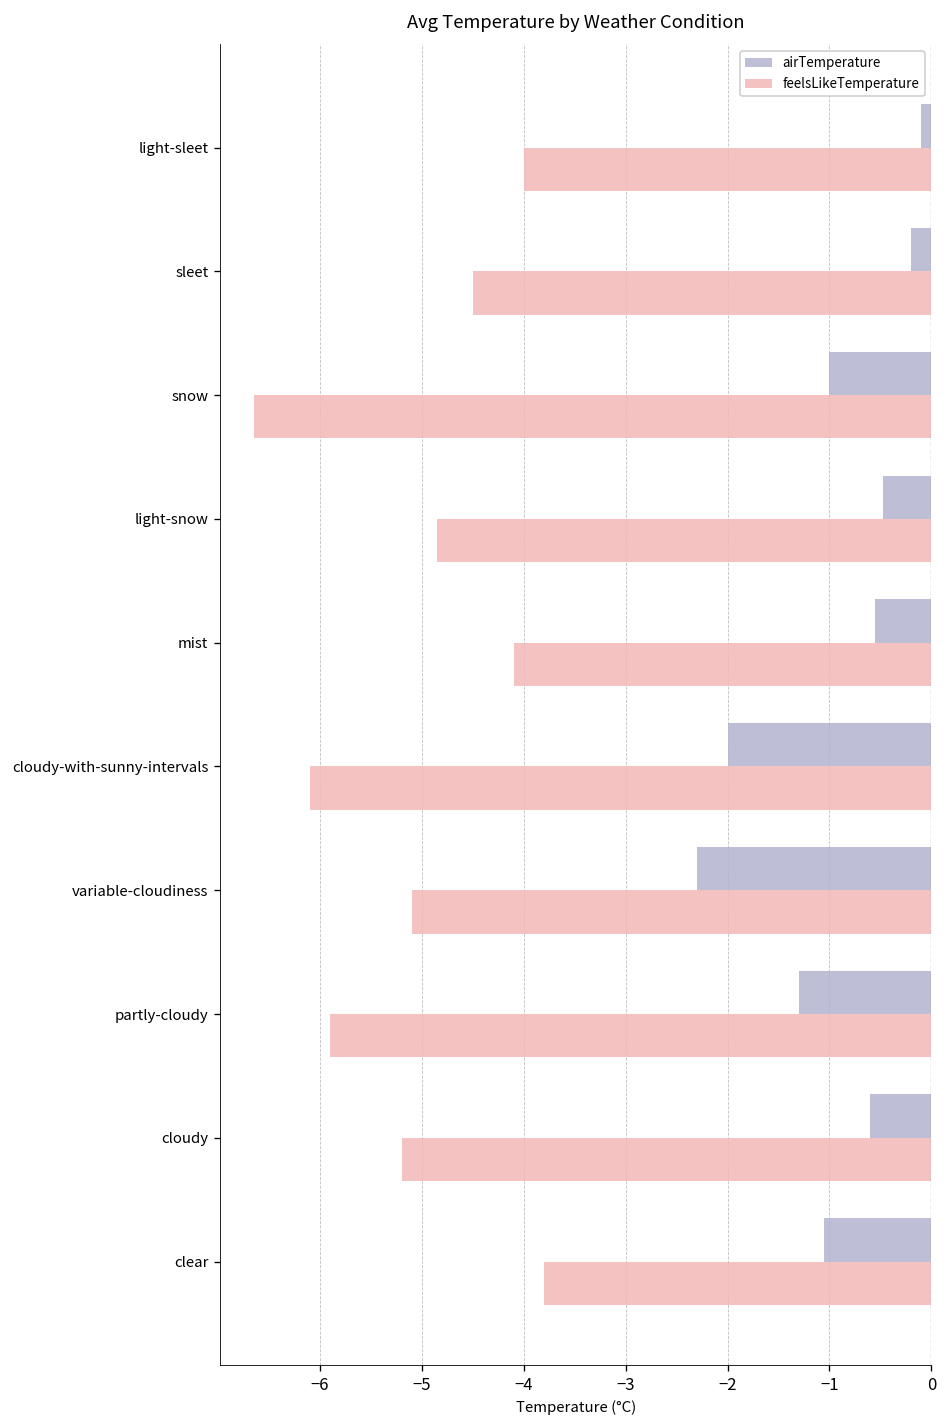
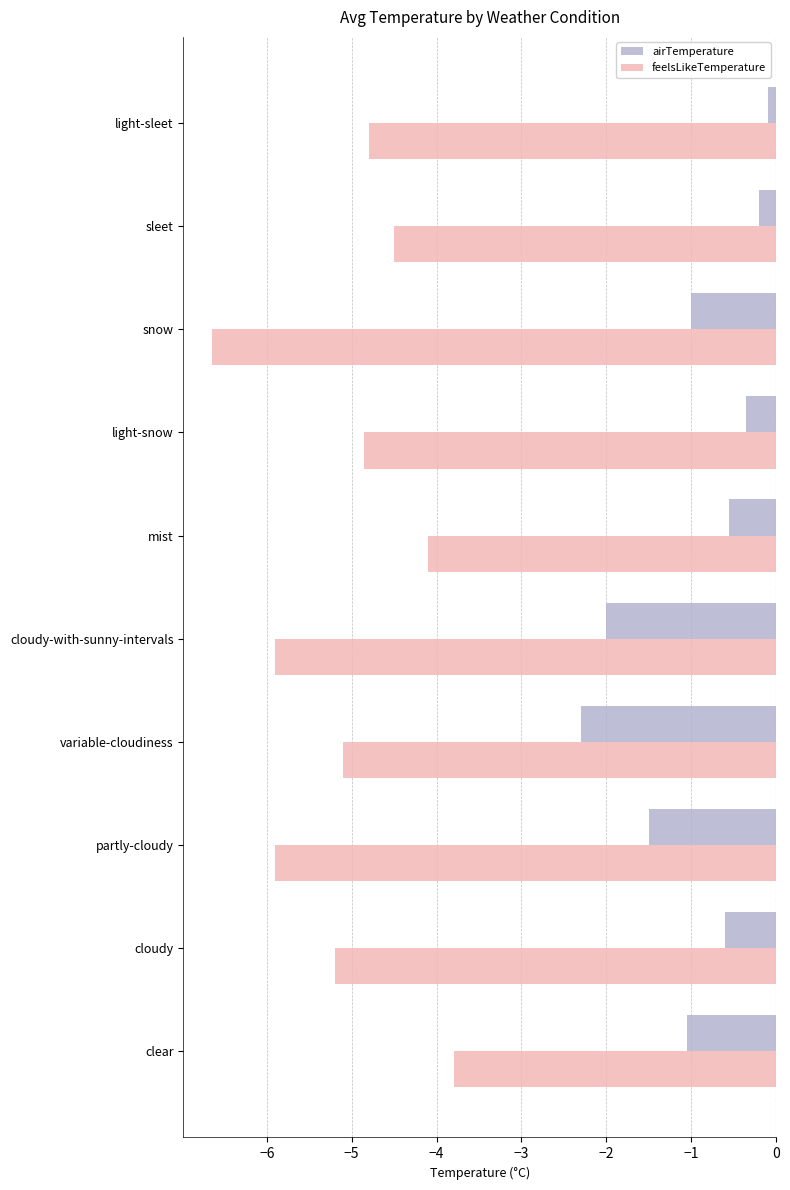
feelsLikeTemperature, light-sleet: -4.0 -> -4.8
airTemperature, light-snow: -0.5 -> -0.4
feelsLikeTemperature, cloudy-with-sunny-intervals: -6.1 -> -5.9
airTemperature, partly-cloudy: -1.3 -> -1.5
